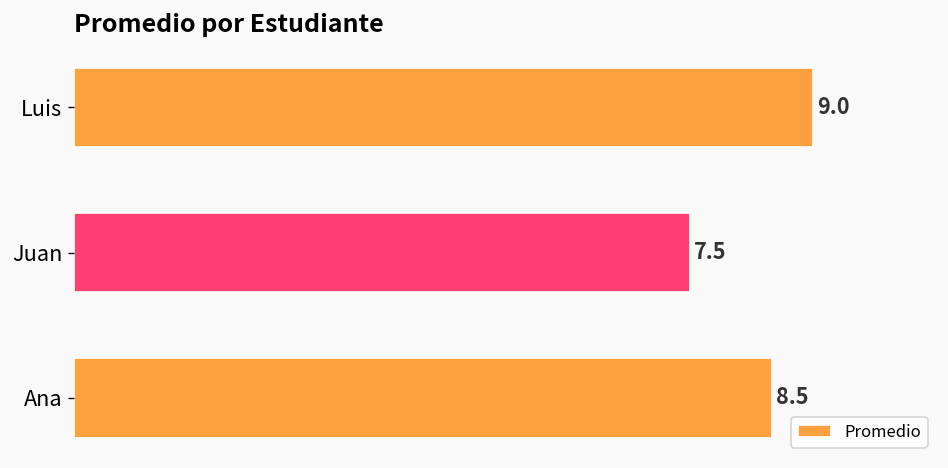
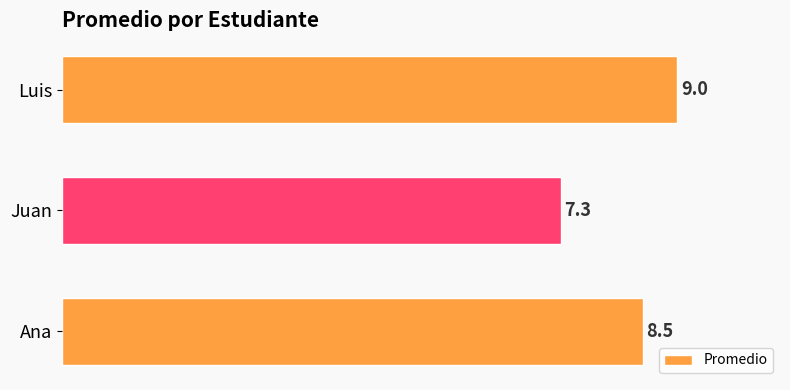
Juan: 7.5 -> 7.3
